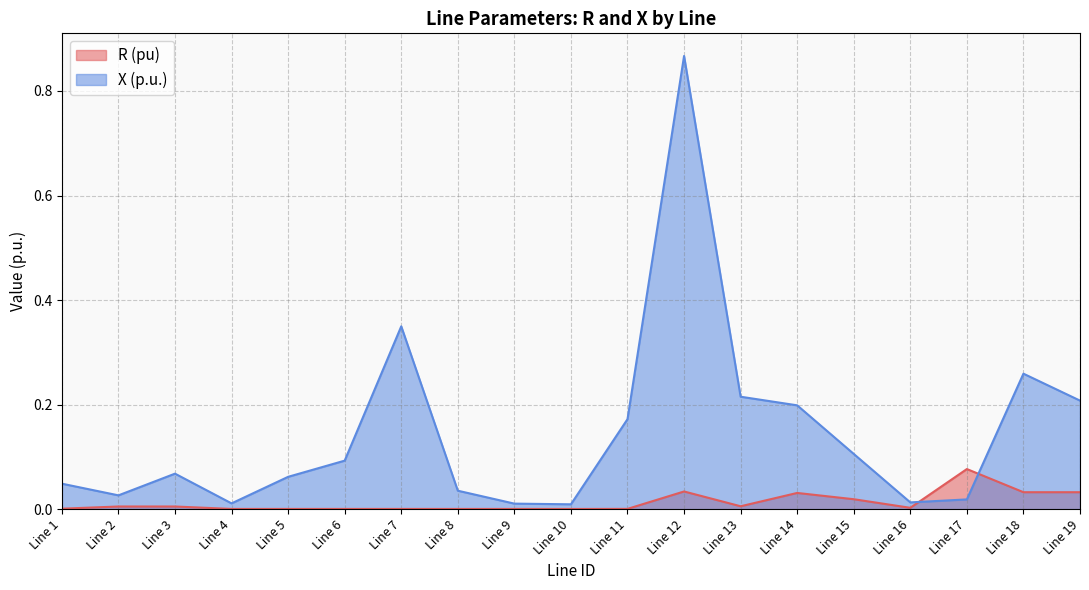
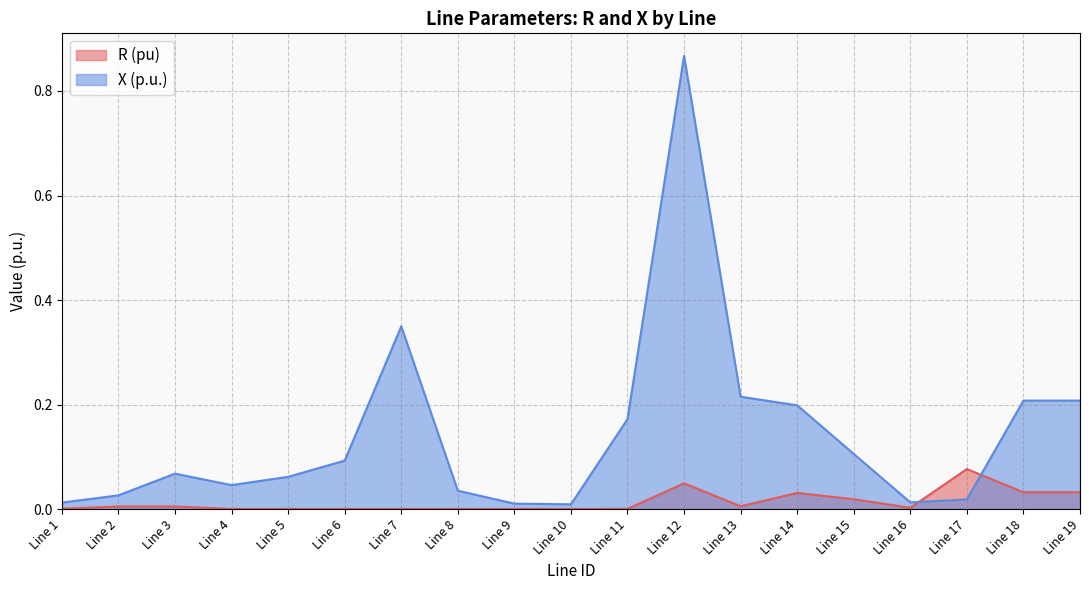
X (p.u.), Line 1: 0.05 -> 0.01
X (p.u.), Line 4: 0.01 -> 0.05
R (pu), Line 12: 0.03 -> 0.05
X (p.u.), Line 18: 0.26 -> 0.21
